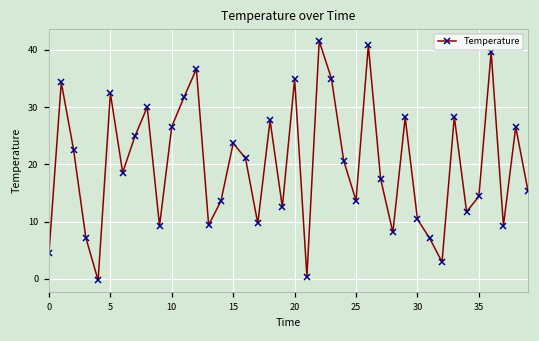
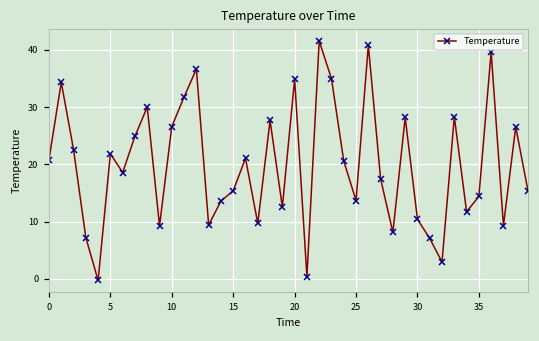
0: 5 -> 21
5: 32 -> 22
15: 24 -> 15
